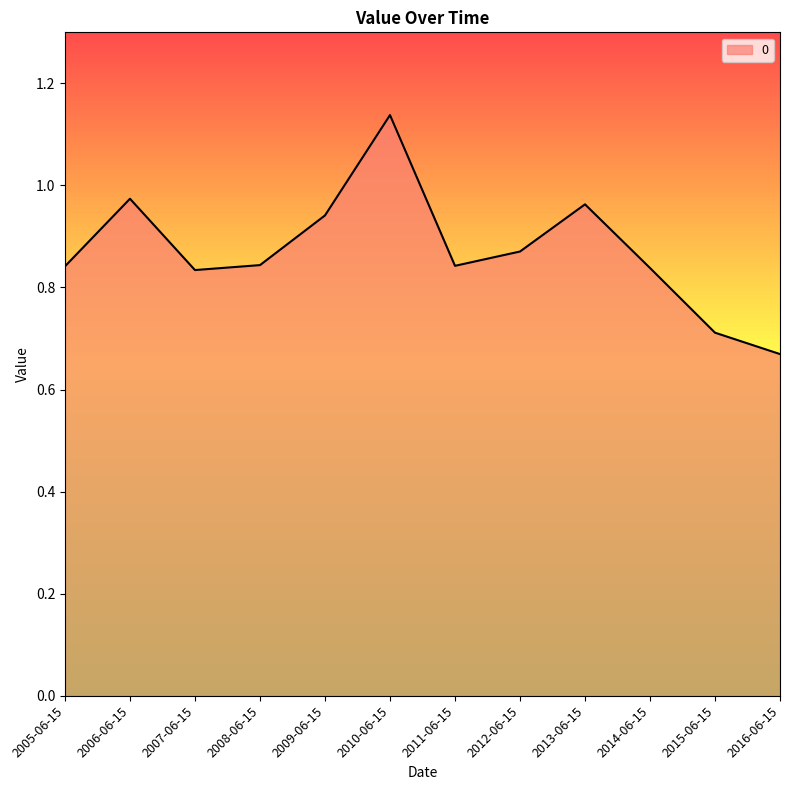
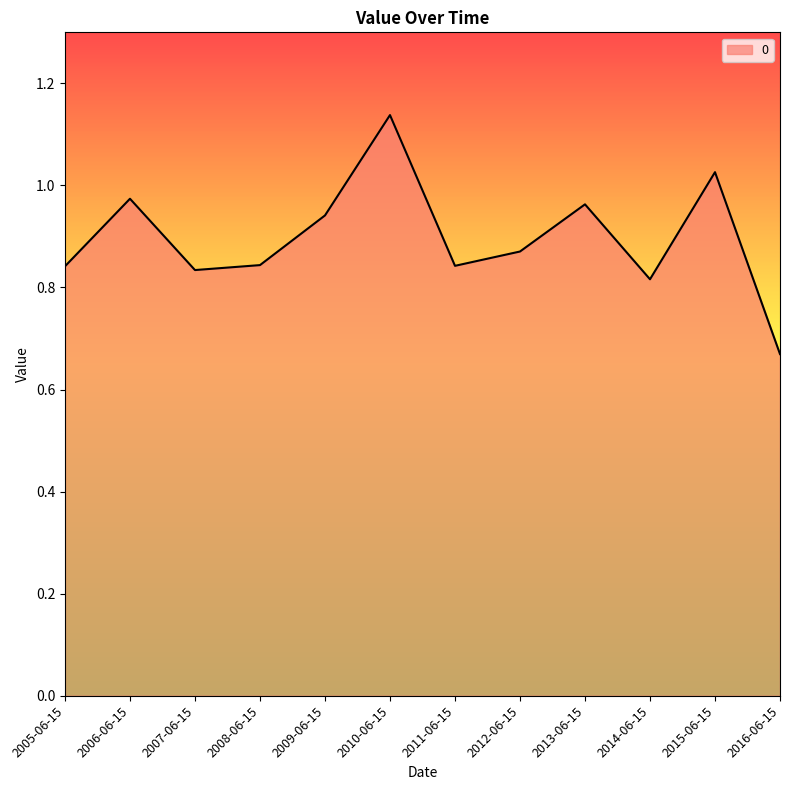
2014-06-15: 0.84 -> 0.82
2015-06-15: 0.71 -> 1.03
